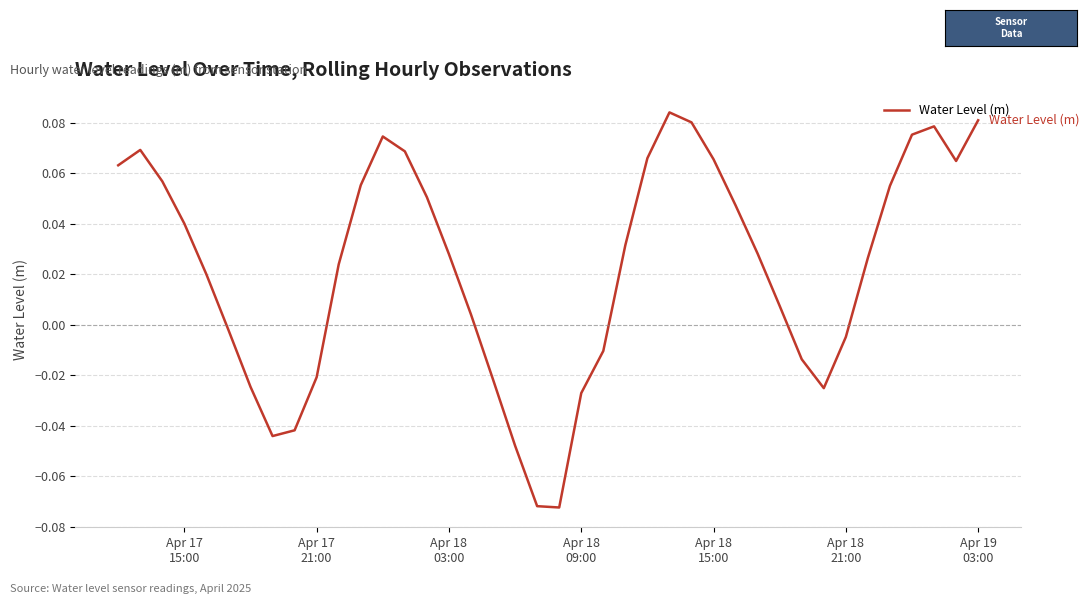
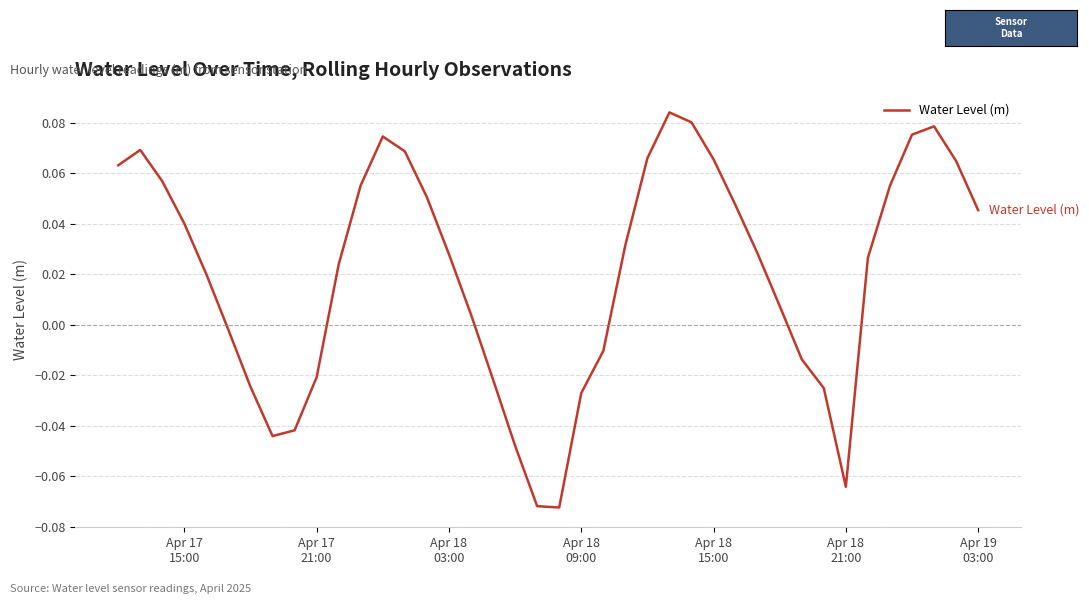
Apr 18 21:00: -0.005 -> -0.064
Apr 19 03:00: 0.081 -> 0.045
